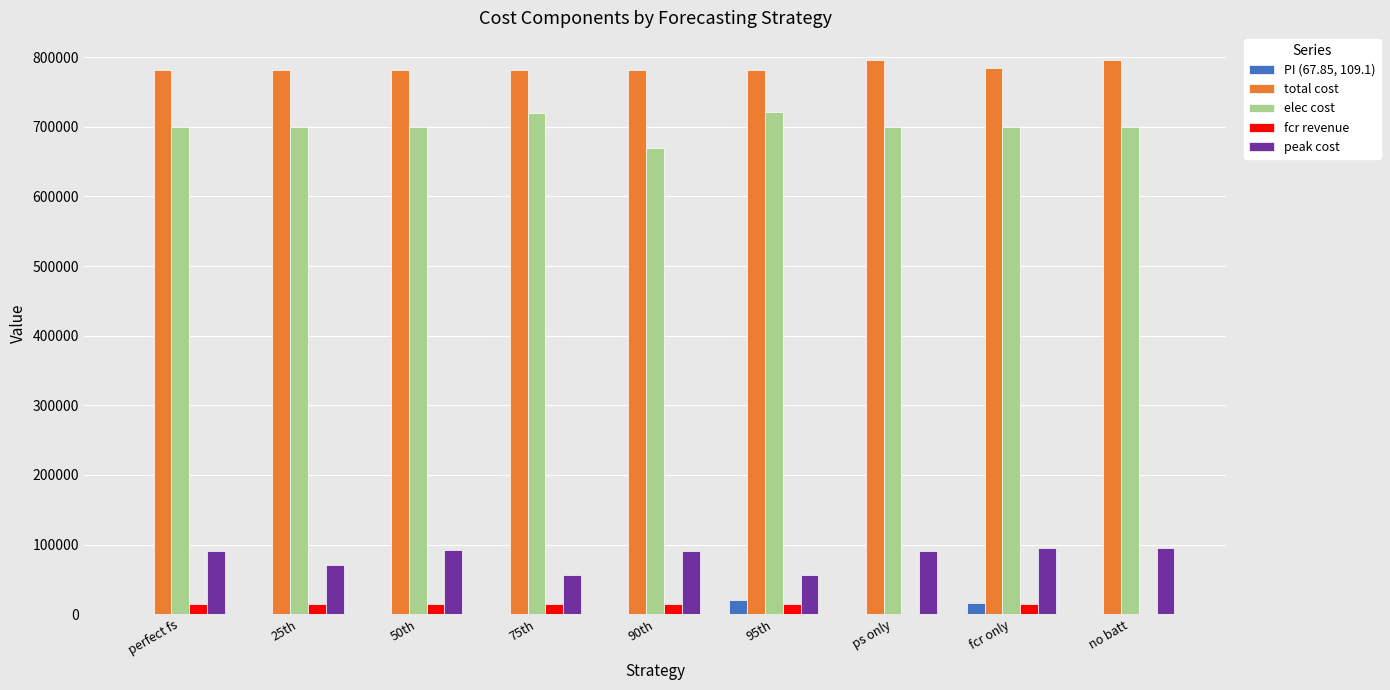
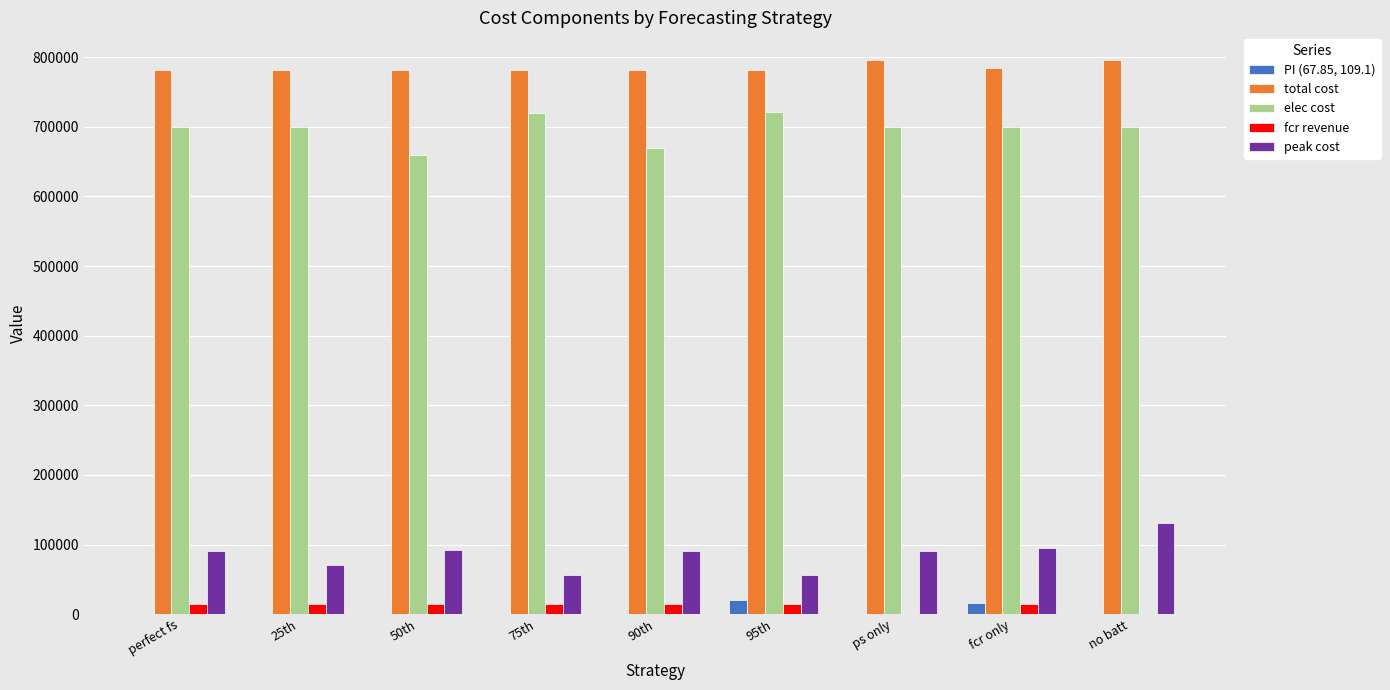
elec cost, 50th: 700000 -> 660000
peak cost, no batt: 100000 -> 130000
